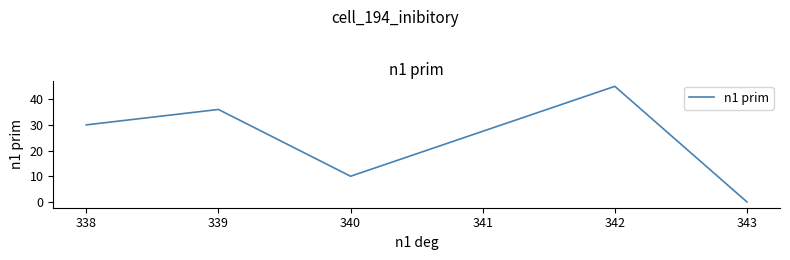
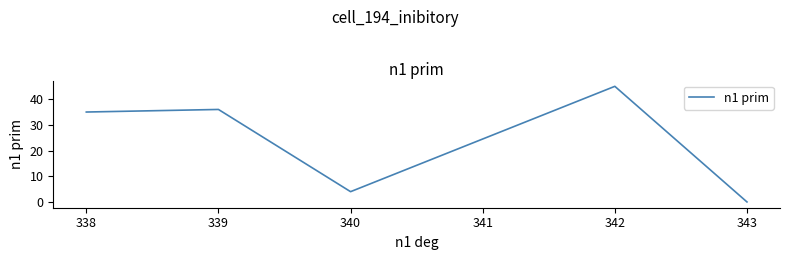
338: 30 -> 35
340: 10 -> 4
